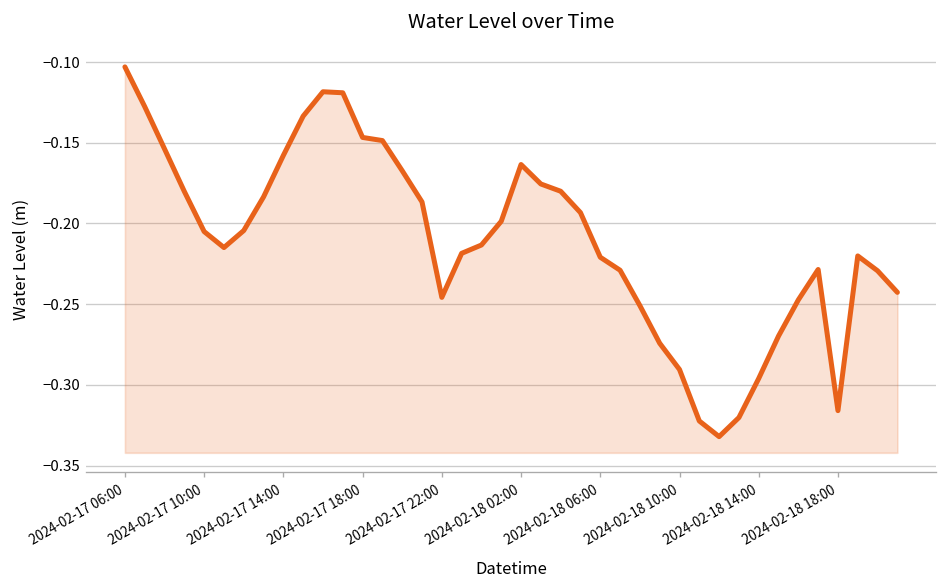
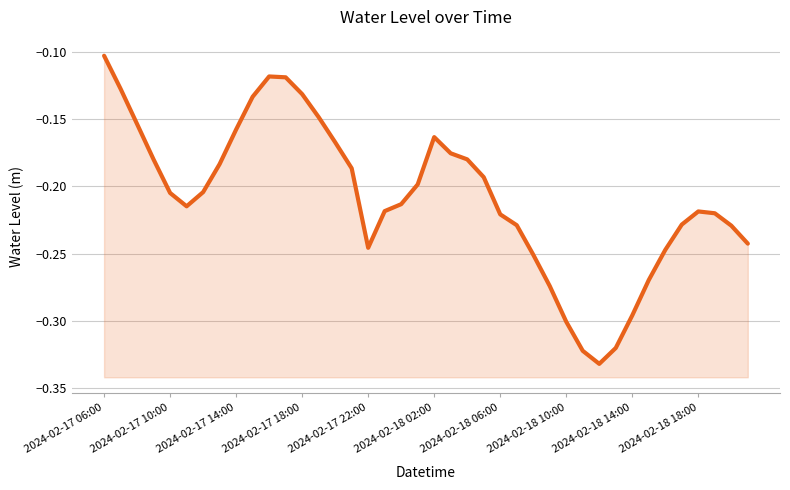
2024-02-17 18:00: -0.147 -> -0.132
2024-02-18 10:00: -0.290 -> -0.301
2024-02-18 18:00: -0.316 -> -0.219
